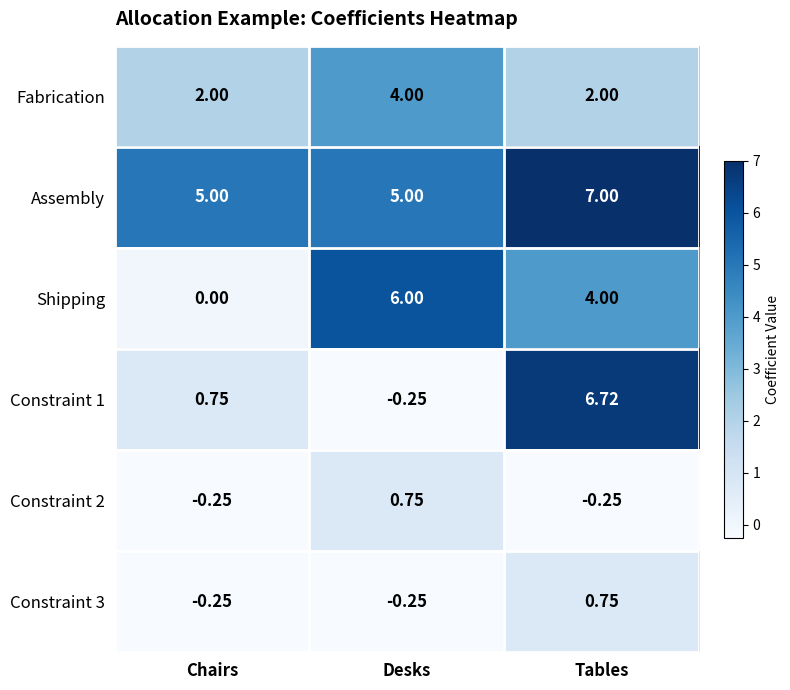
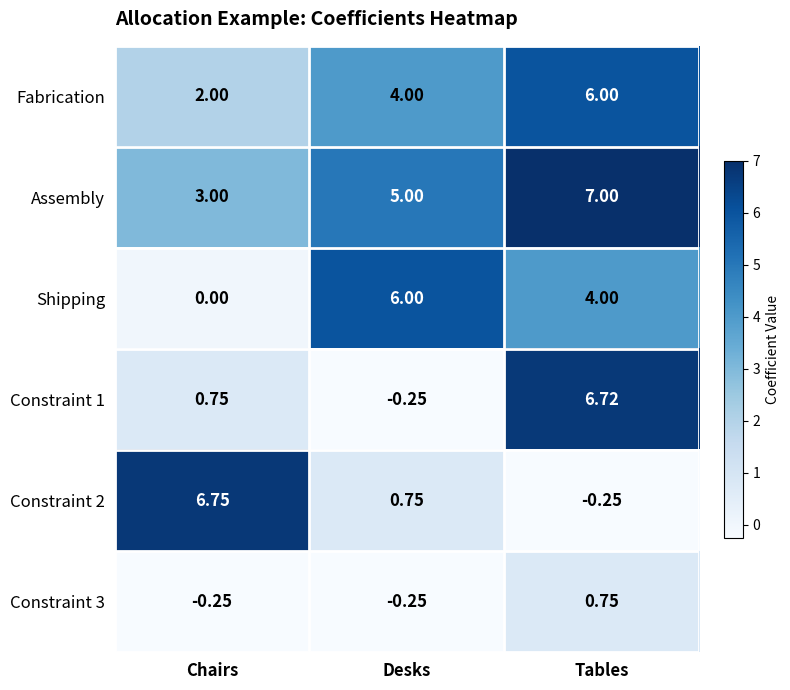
Fabrication, Tables: 2.00 -> 6.00
Assembly, Chairs: 5.00 -> 3.00
Constraint 2, Chairs: -0.25 -> 6.75
